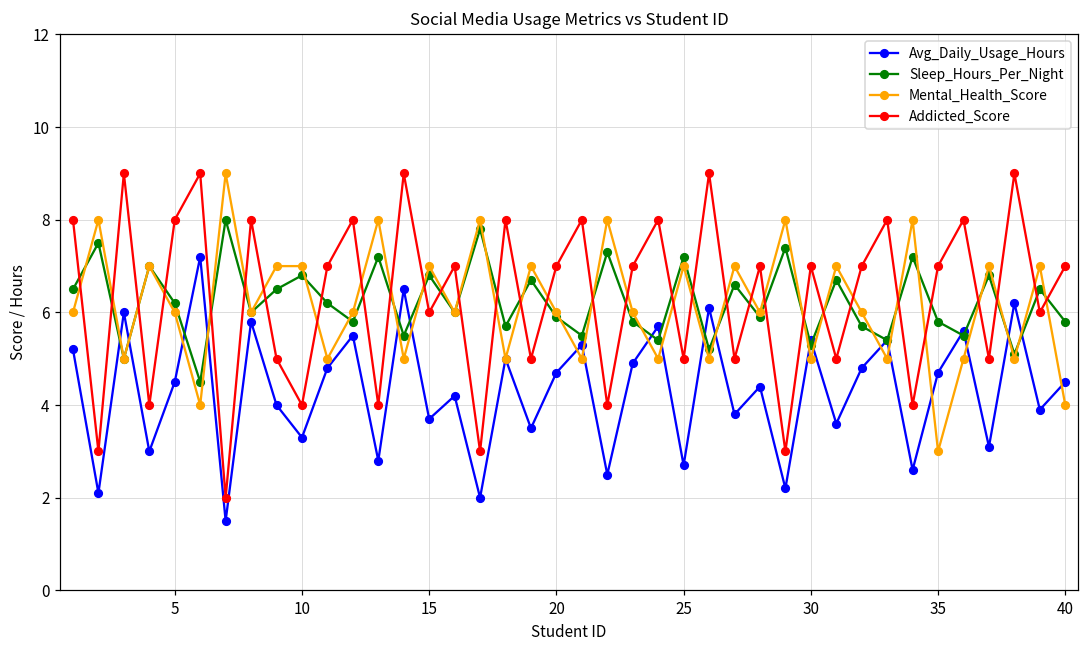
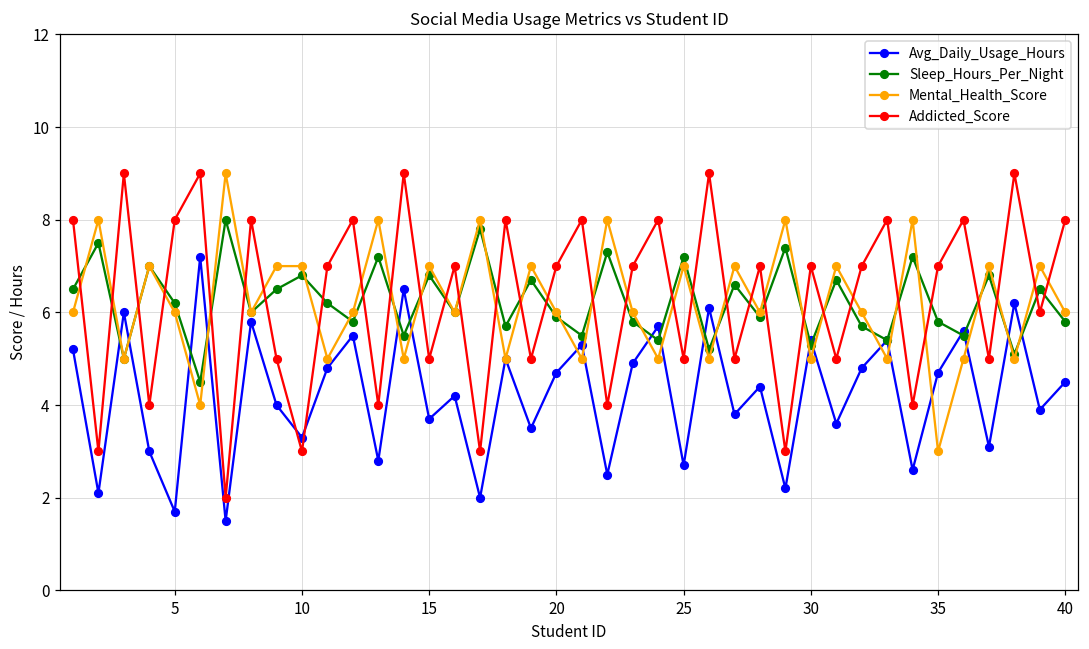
Avg_Daily_Usage_Hours, 5: 4.5 -> 1.7
Addicted_Score, 10: 4 -> 3
Addicted_Score, 15: 6 -> 5
Mental_Health_Score, 40: 4 -> 6
Addicted_Score, 40: 7 -> 8
